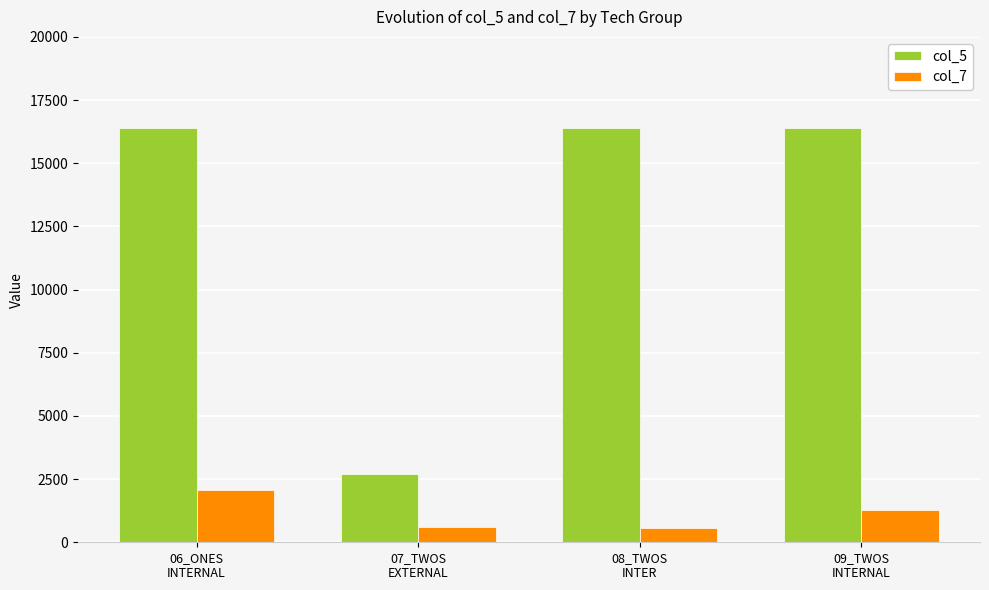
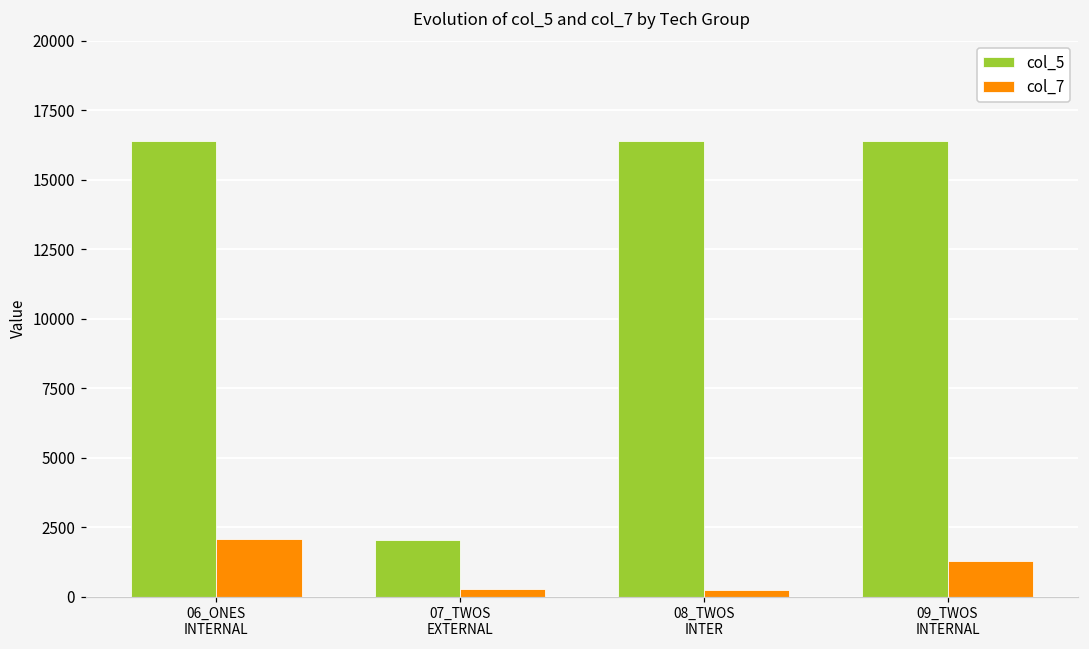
col_5, 07_TWOS EXTERNAL: 2700 -> 2000
col_7, 07_TWOS EXTERNAL: 600 -> 300
col_7, 08_TWOS INTER: 600 -> 200
